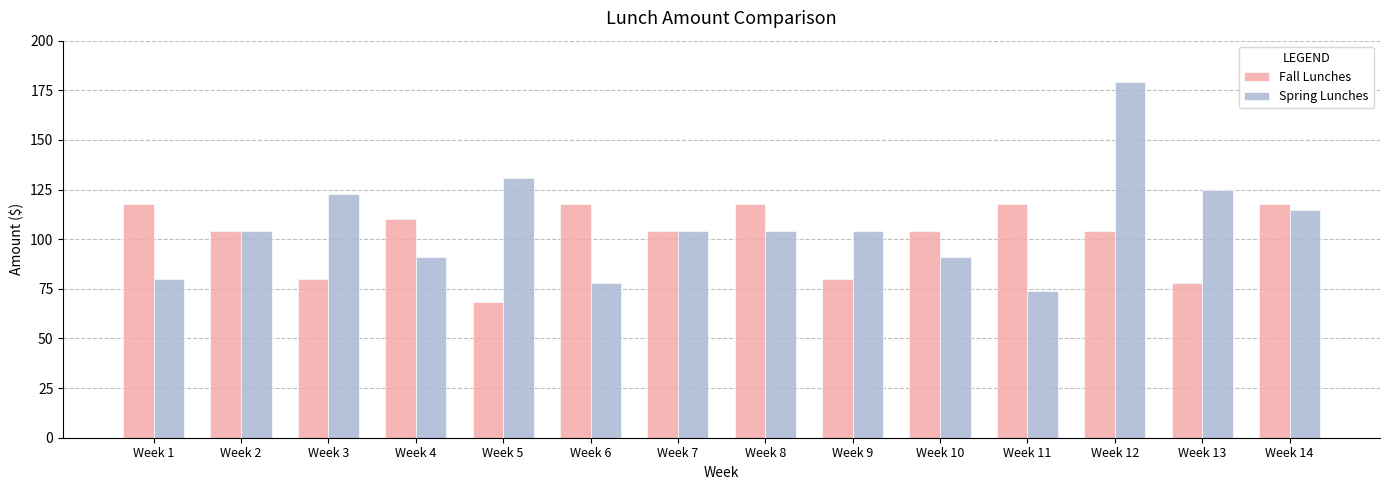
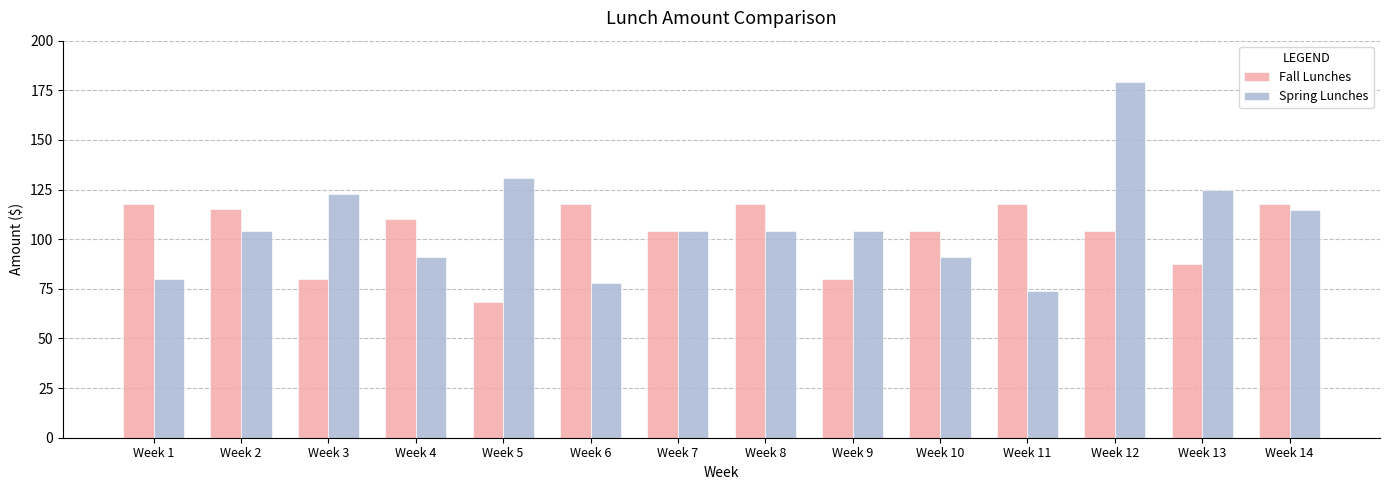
Fall Lunches, Week 2: 104 -> 115
Fall Lunches, Week 13: 78 -> 87
